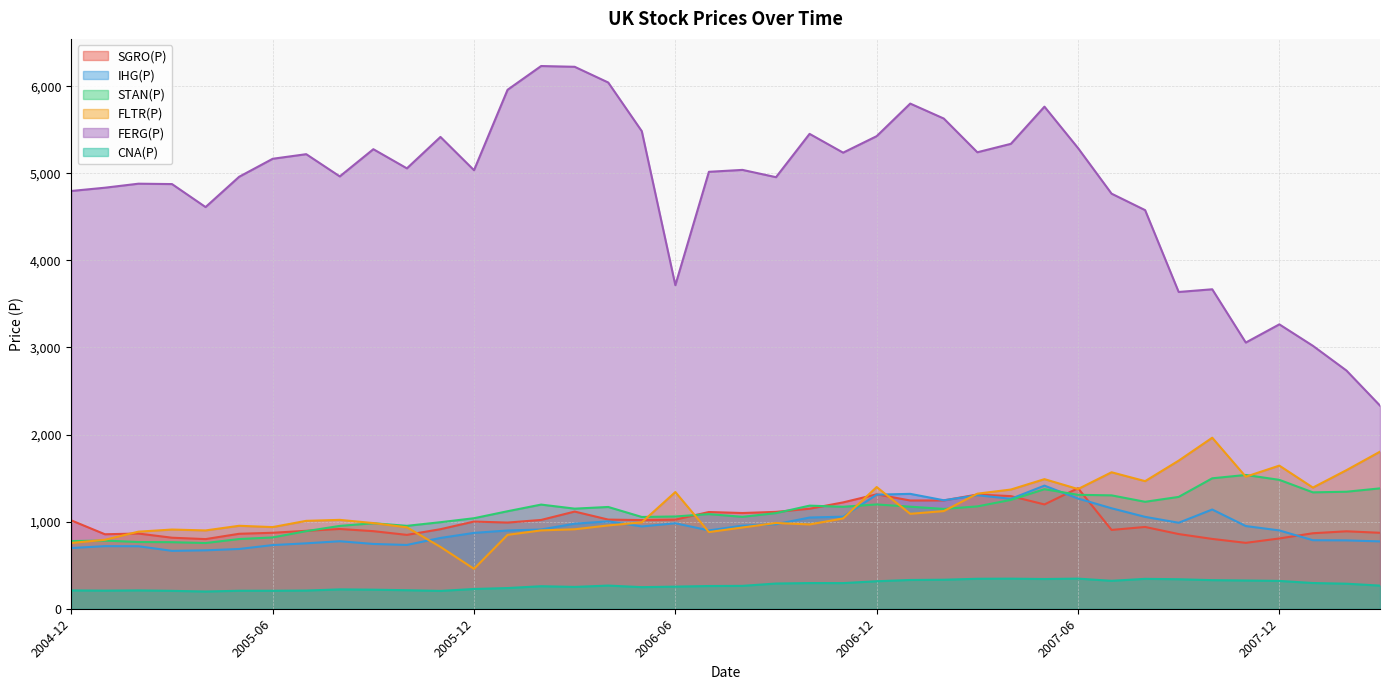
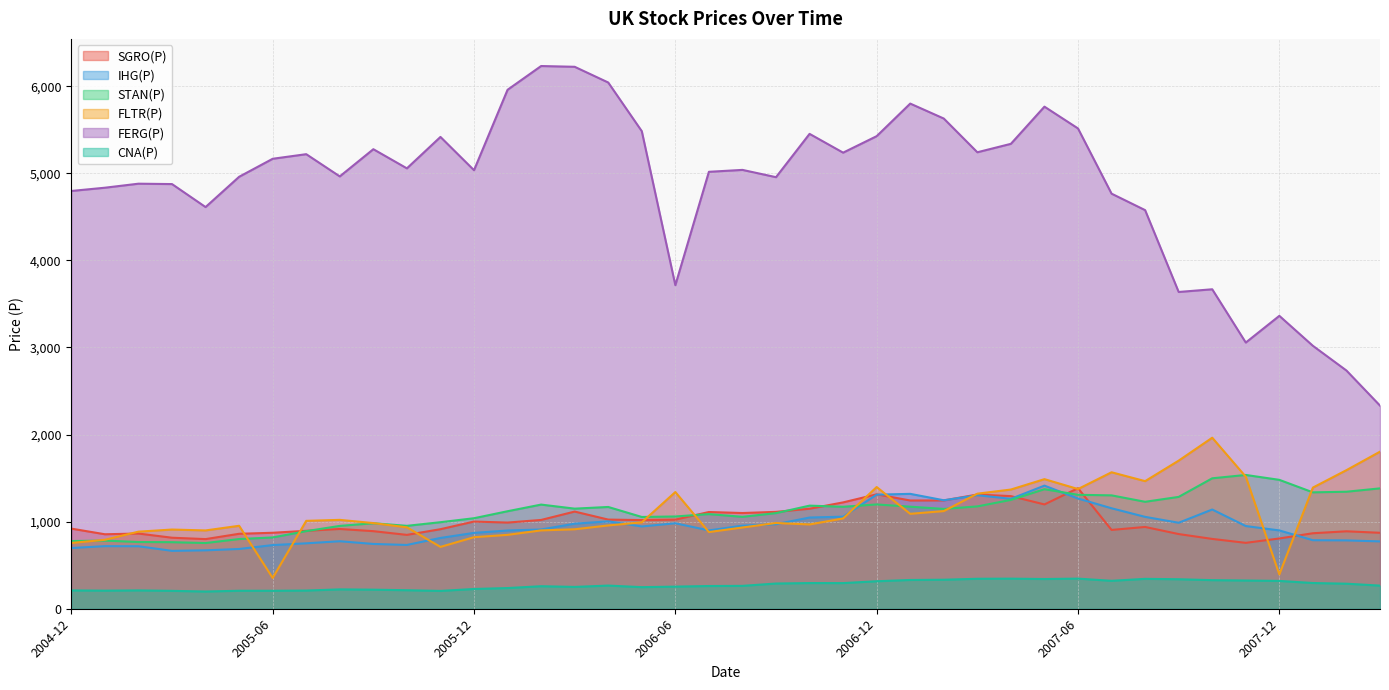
SGRO(P), 2004-12: 1,000 -> 900
FLTR(P), 2005-06: 900 -> 400
FLTR(P), 2005-12: 500 -> 800
FERG(P), 2007-06: 5,300 -> 5,500
FLTR(P), 2007-12: 1,600 -> 400
FERG(P), 2007-12: 3,300 -> 3,400
